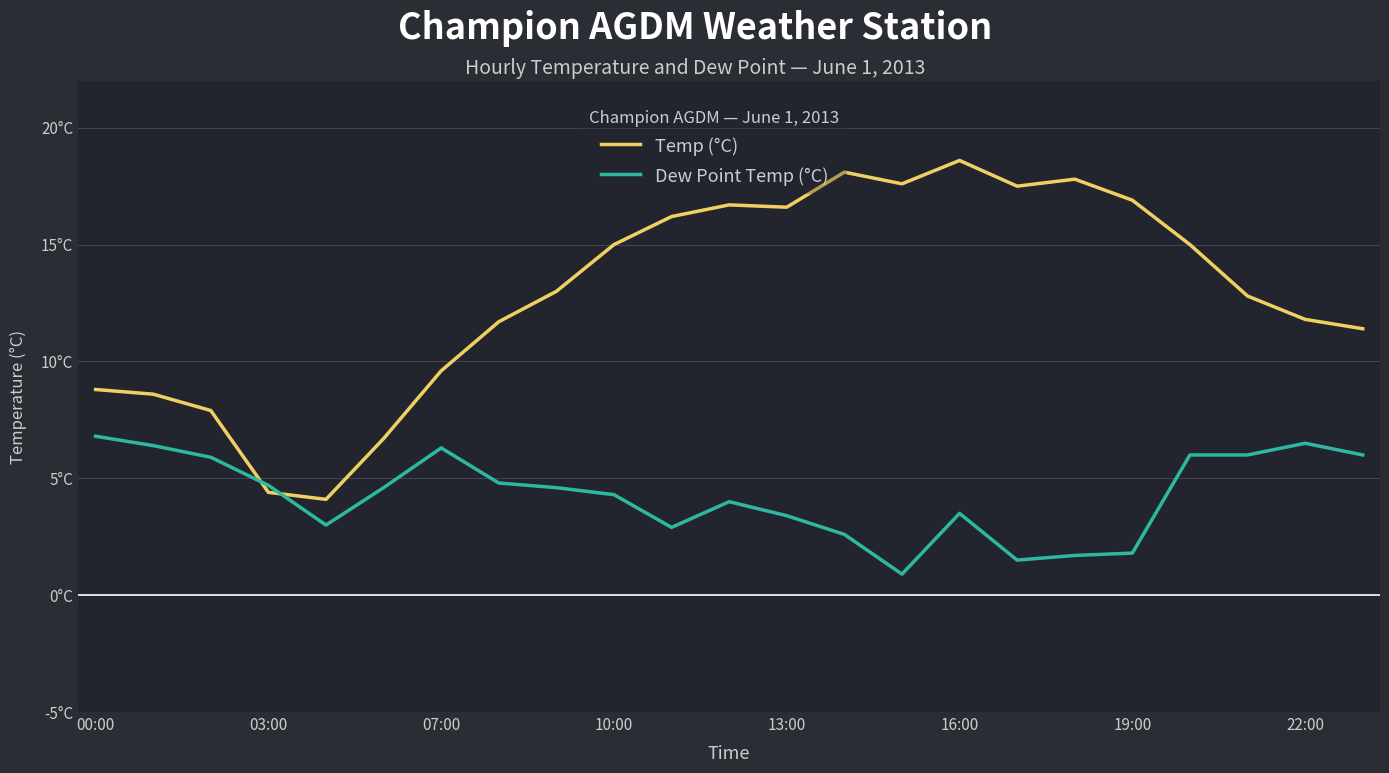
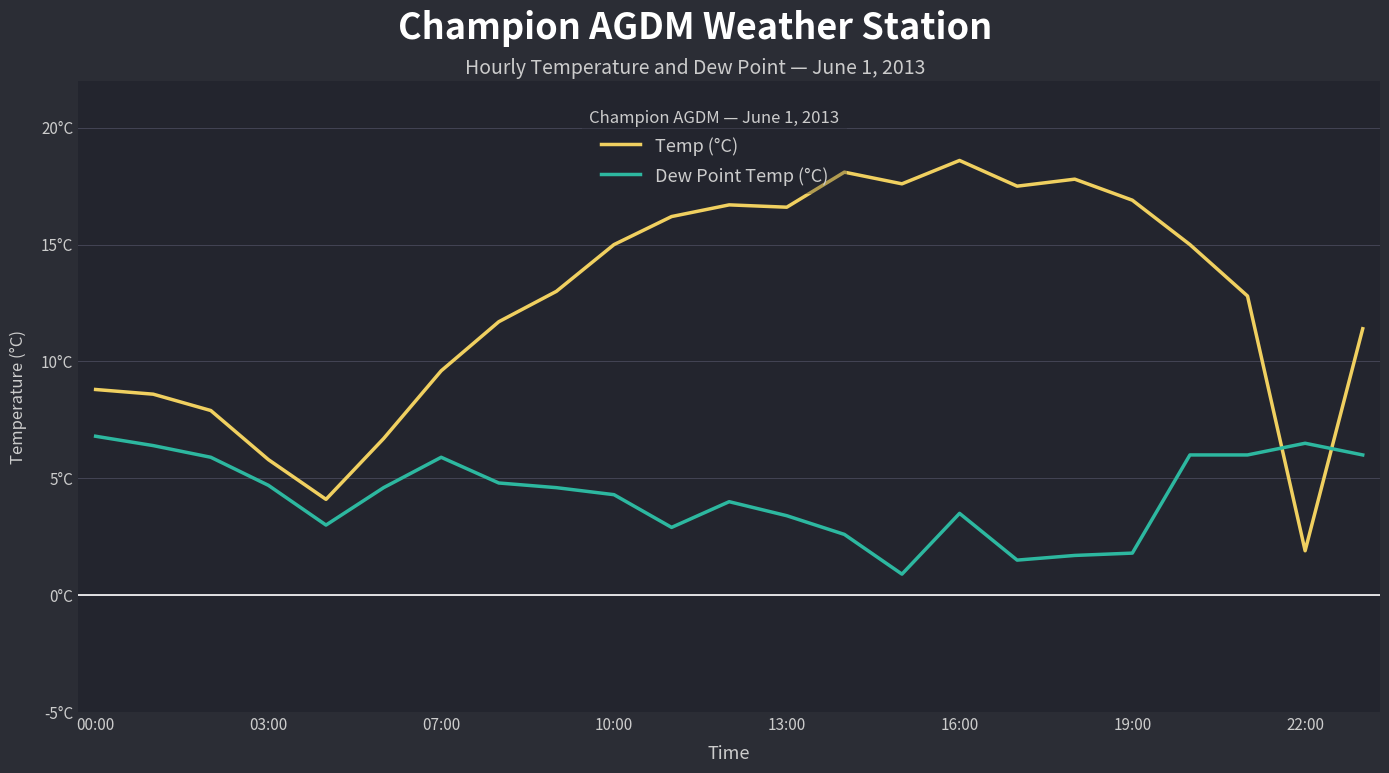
Temp (°C), 03:00: 4.4°C -> 5.8°C
Dew Point Temp (°C), 07:00: 6.3°C -> 5.9°C
Temp (°C), 22:00: 11.8°C -> 1.9°C
